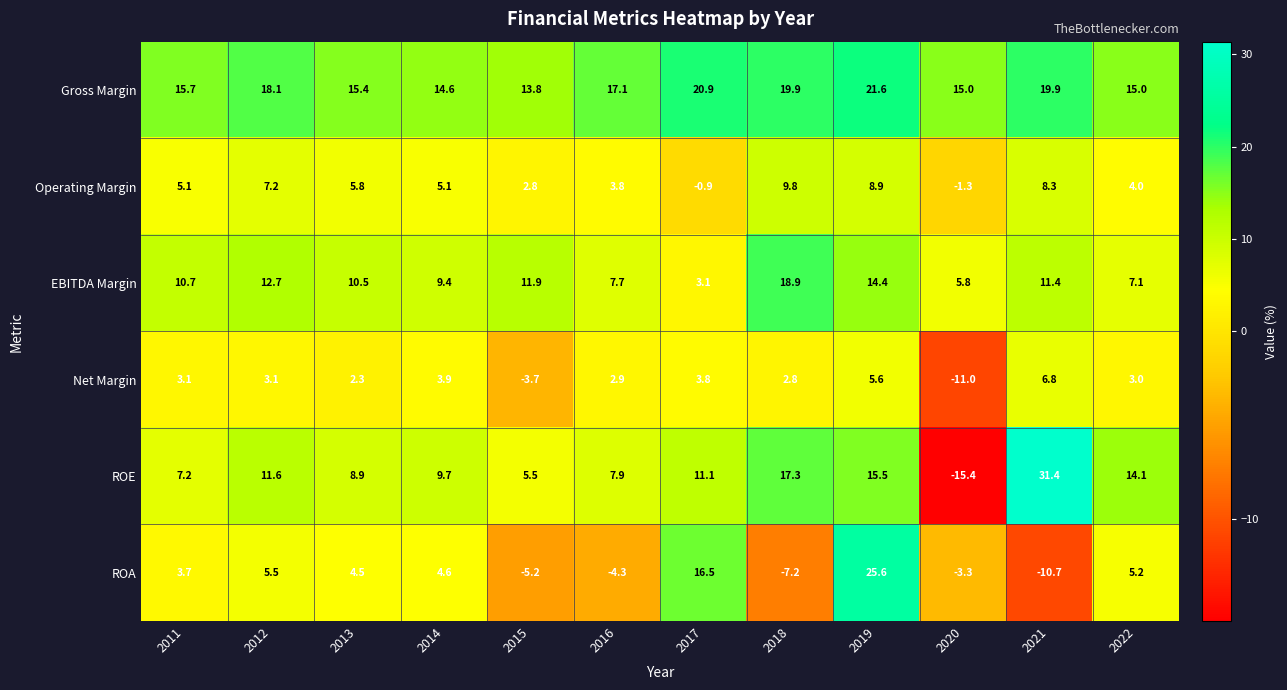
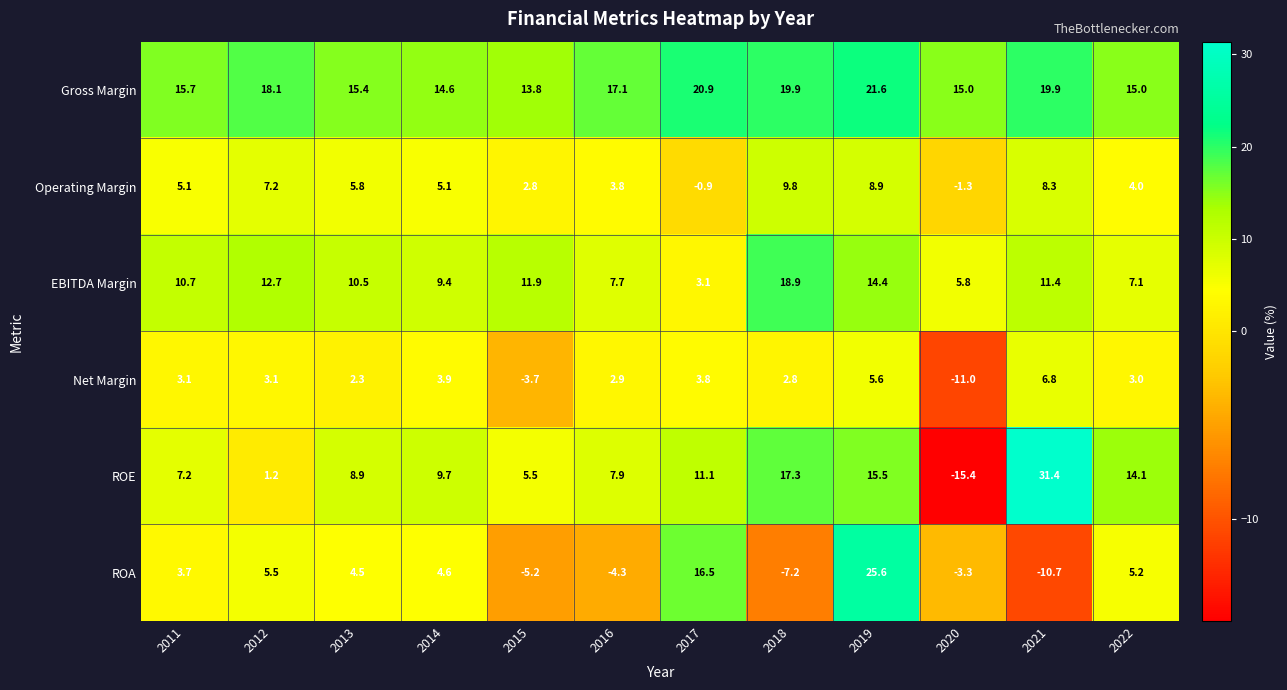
ROE, 2012: 11.6 -> 1.2
